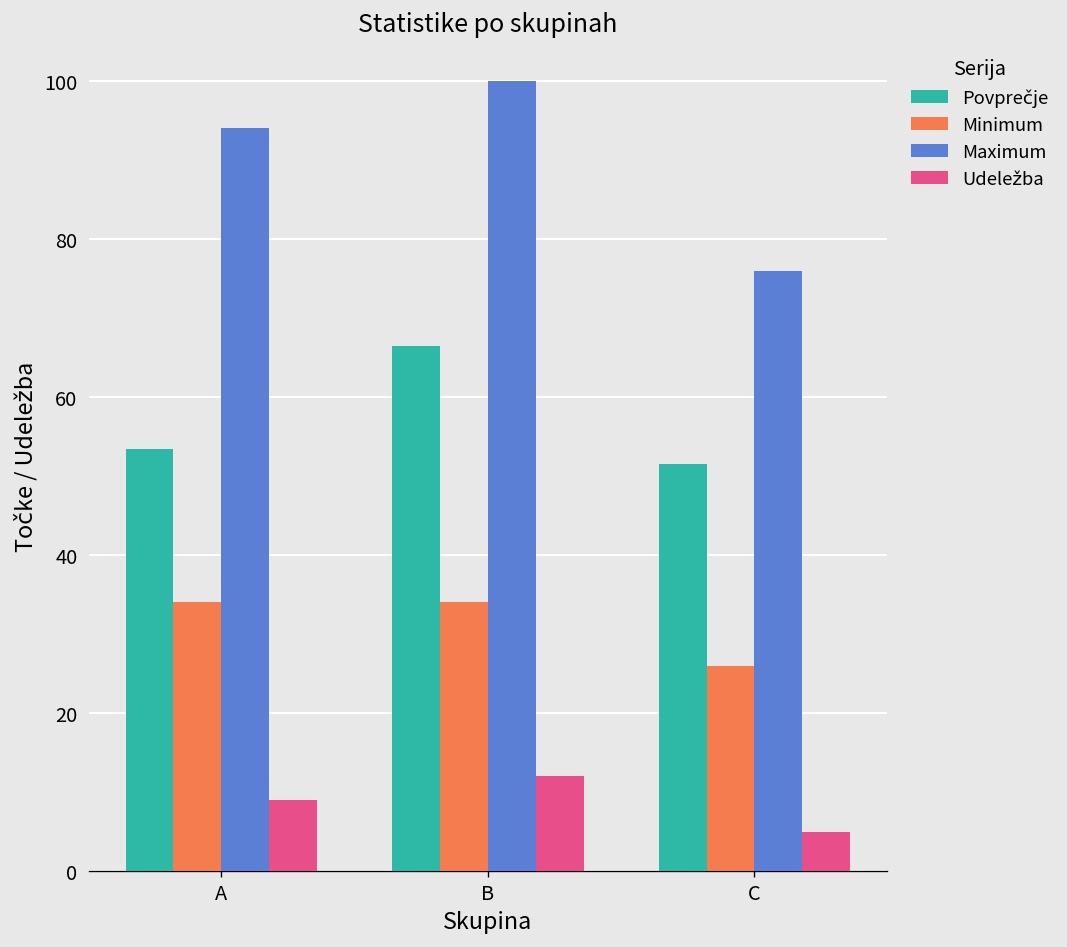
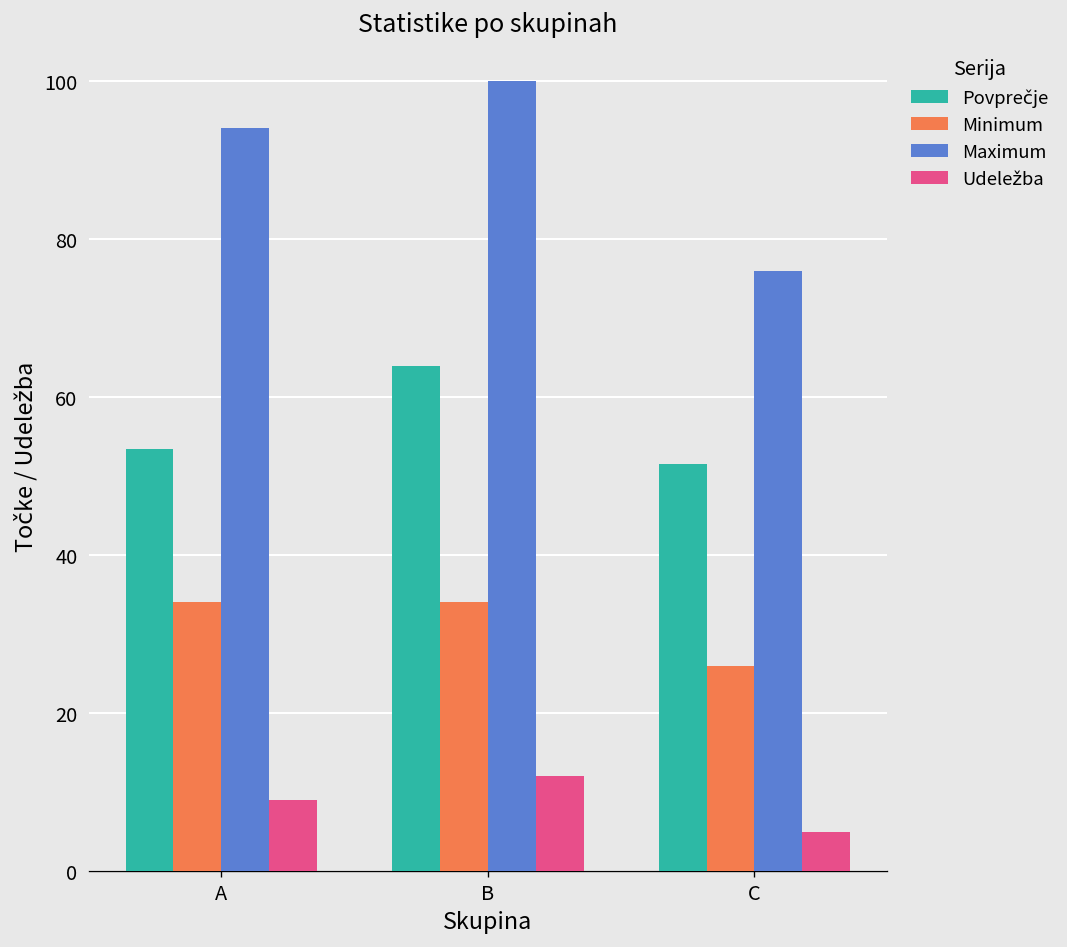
Povprečje, B: 67 -> 64
